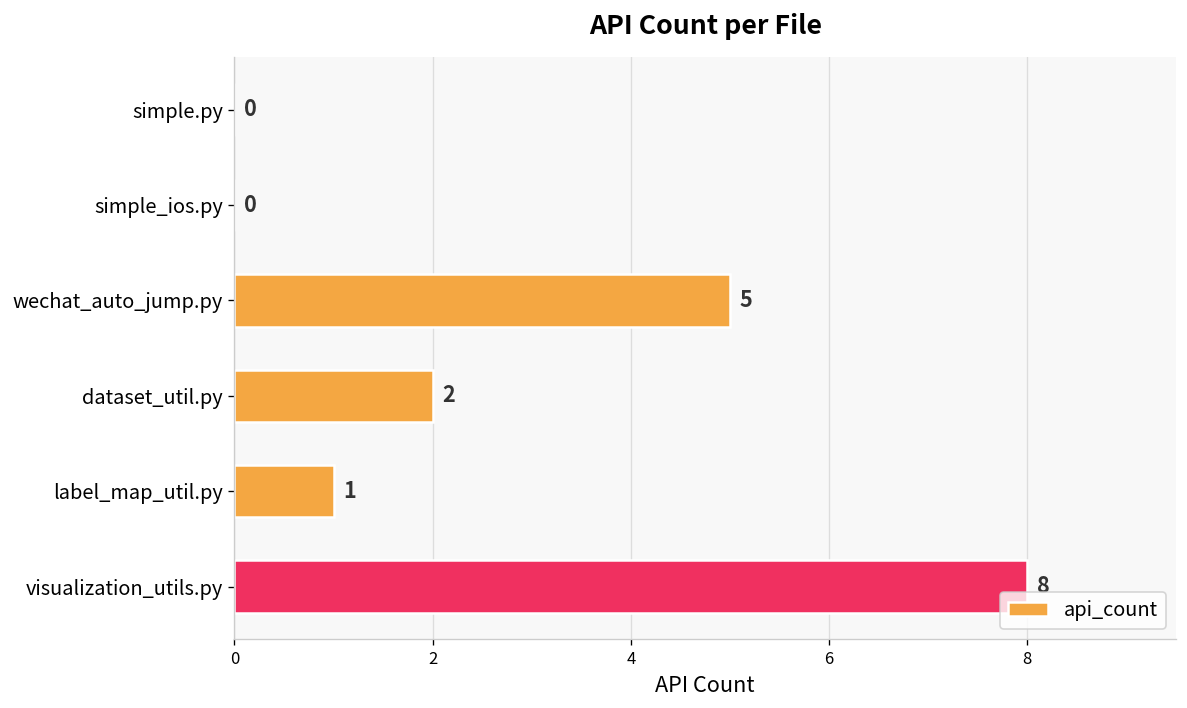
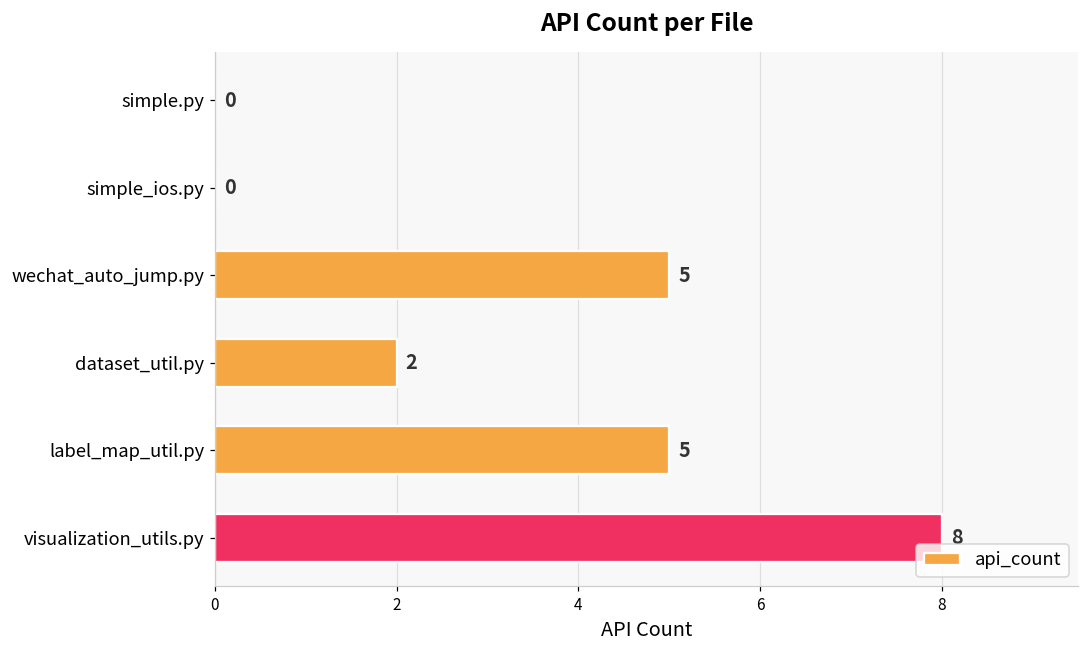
label_map_util.py: 1 -> 5
